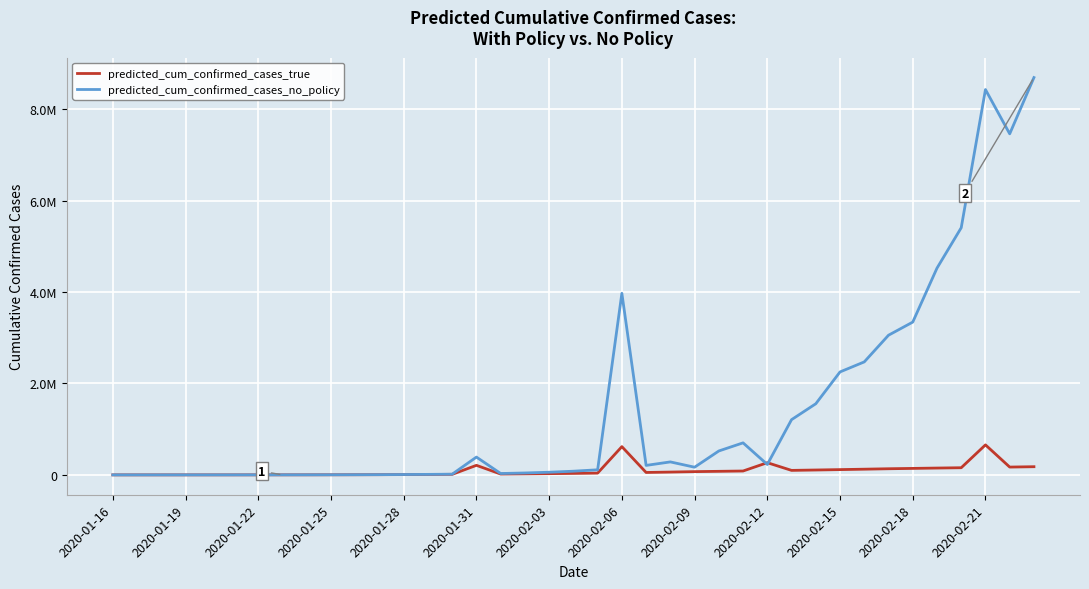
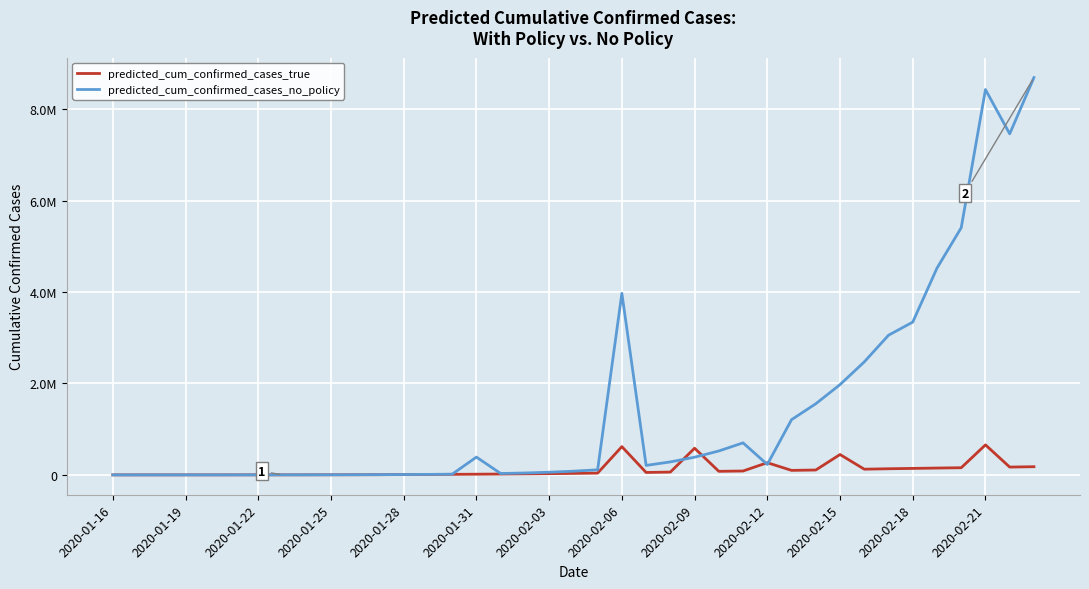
predicted_cum_confirmed_cases_true, 2020-01-31: 200000 -> 0
predicted_cum_confirmed_cases_true, 2020-02-09: 100000 -> 600000
predicted_cum_confirmed_cases_no_policy, 2020-02-09: 200000 -> 400000
predicted_cum_confirmed_cases_true, 2020-02-15: 100000 -> 400000
predicted_cum_confirmed_cases_no_policy, 2020-02-15: 2300000 -> 2000000
